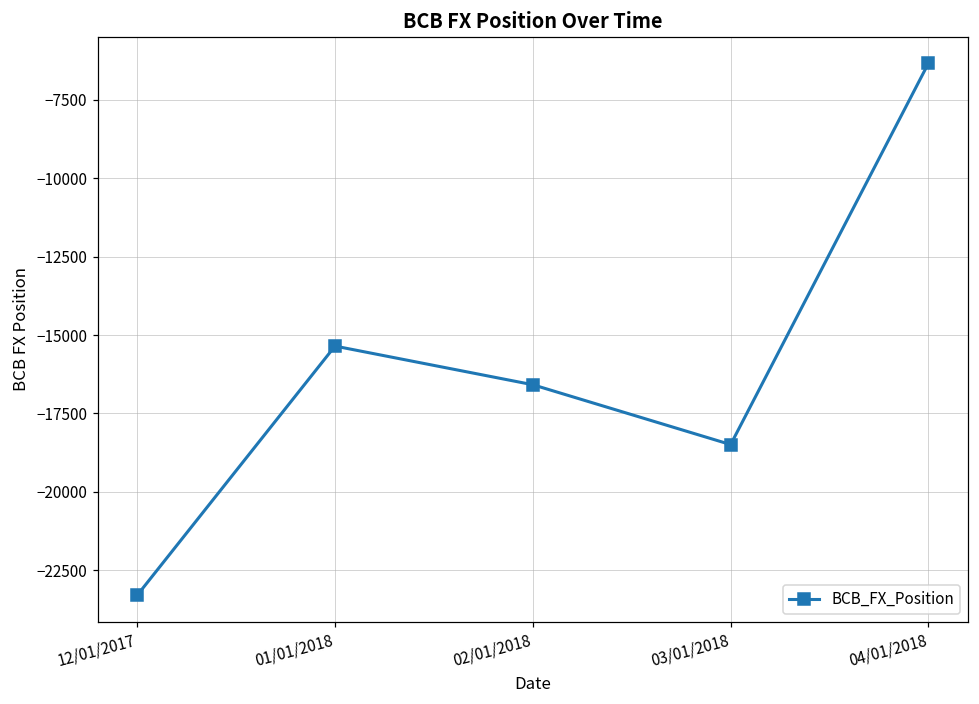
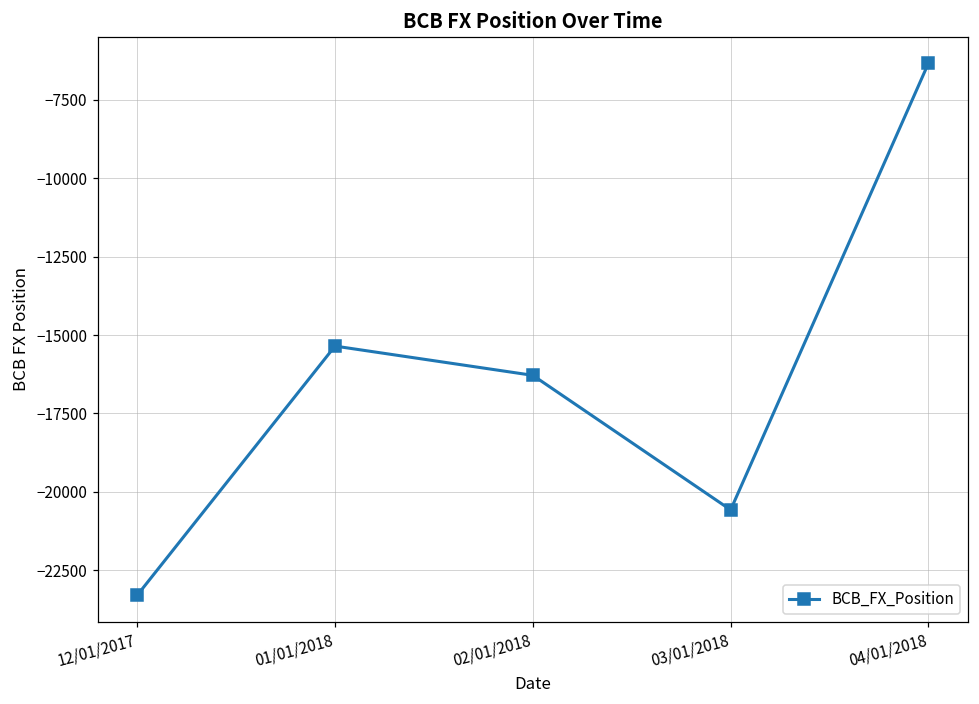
02/01/2018: -16600 -> -16300
03/01/2018: -18500 -> -20600
